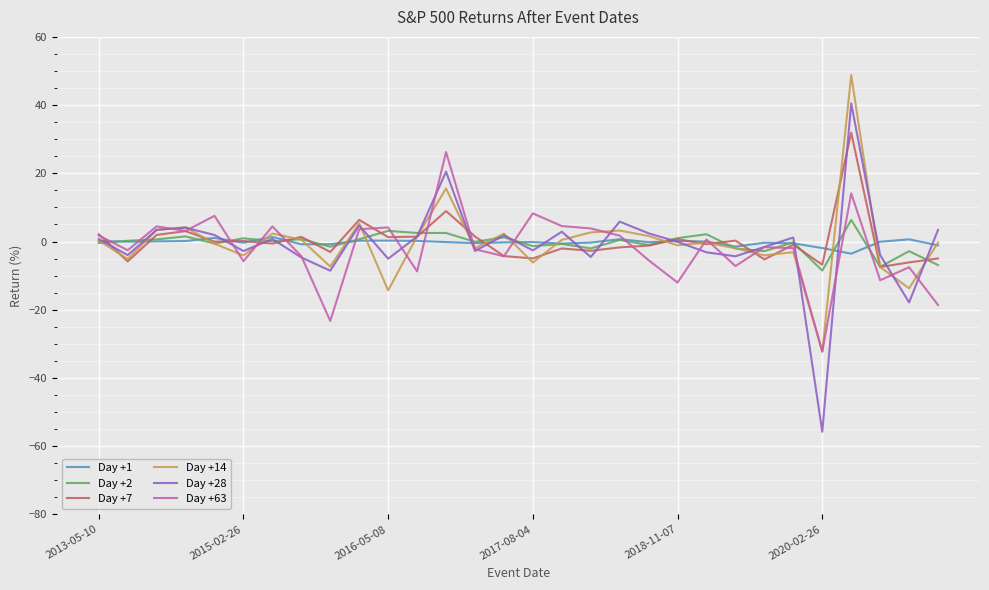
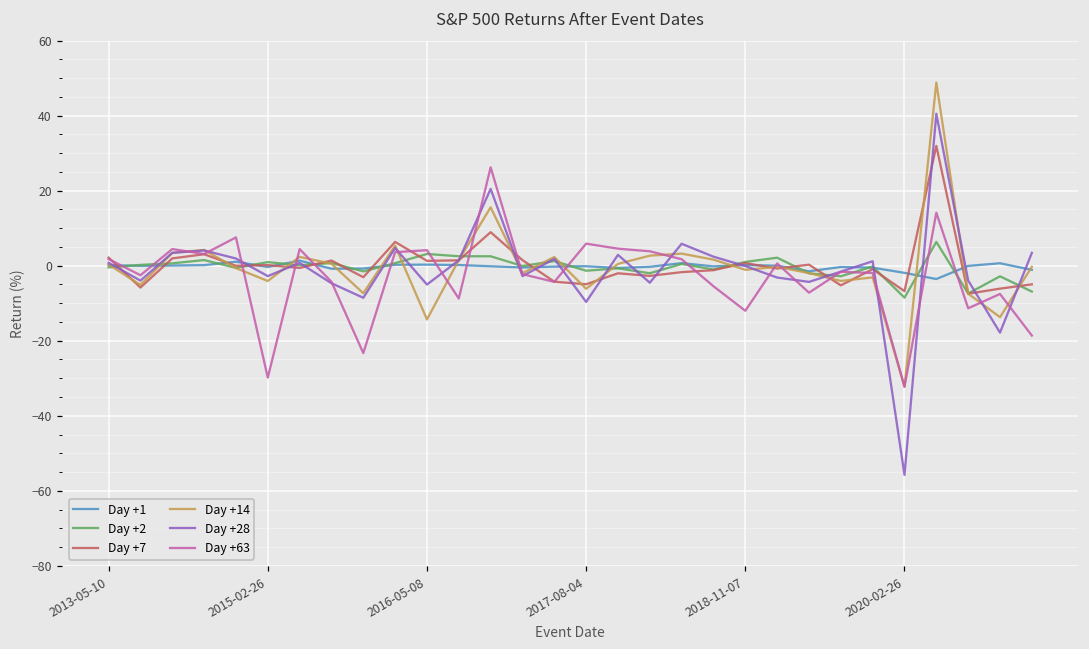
Day +63, 2015-02-26: -6 -> -30
Day +28, 2017-08-04: -3 -> -10
Day +63, 2017-08-04: 8 -> 6
